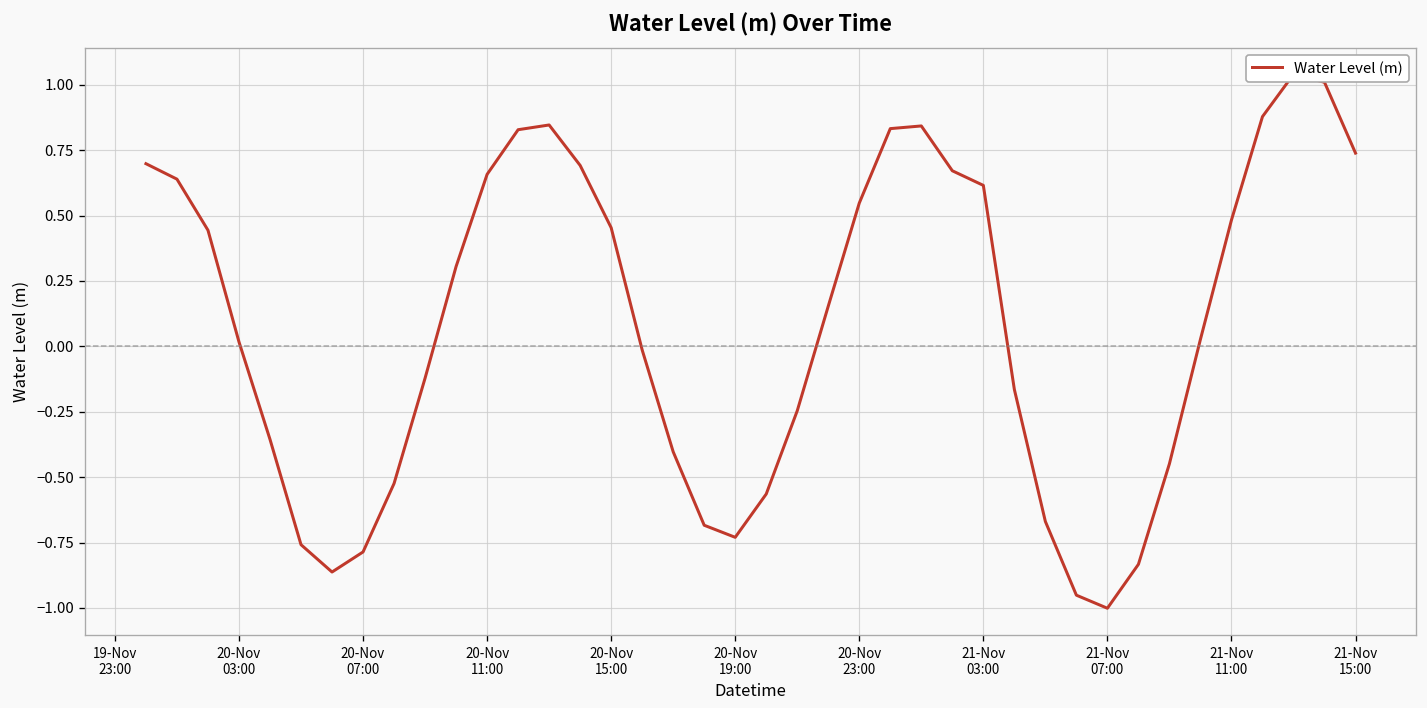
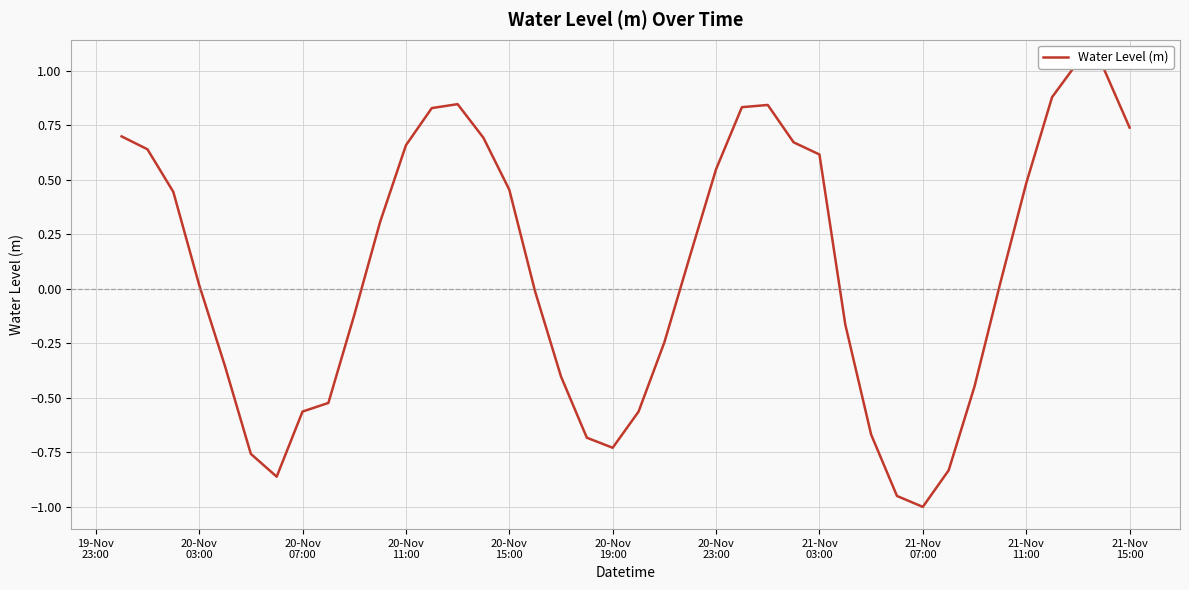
20-Nov 07:00: -0.79 -> -0.56
